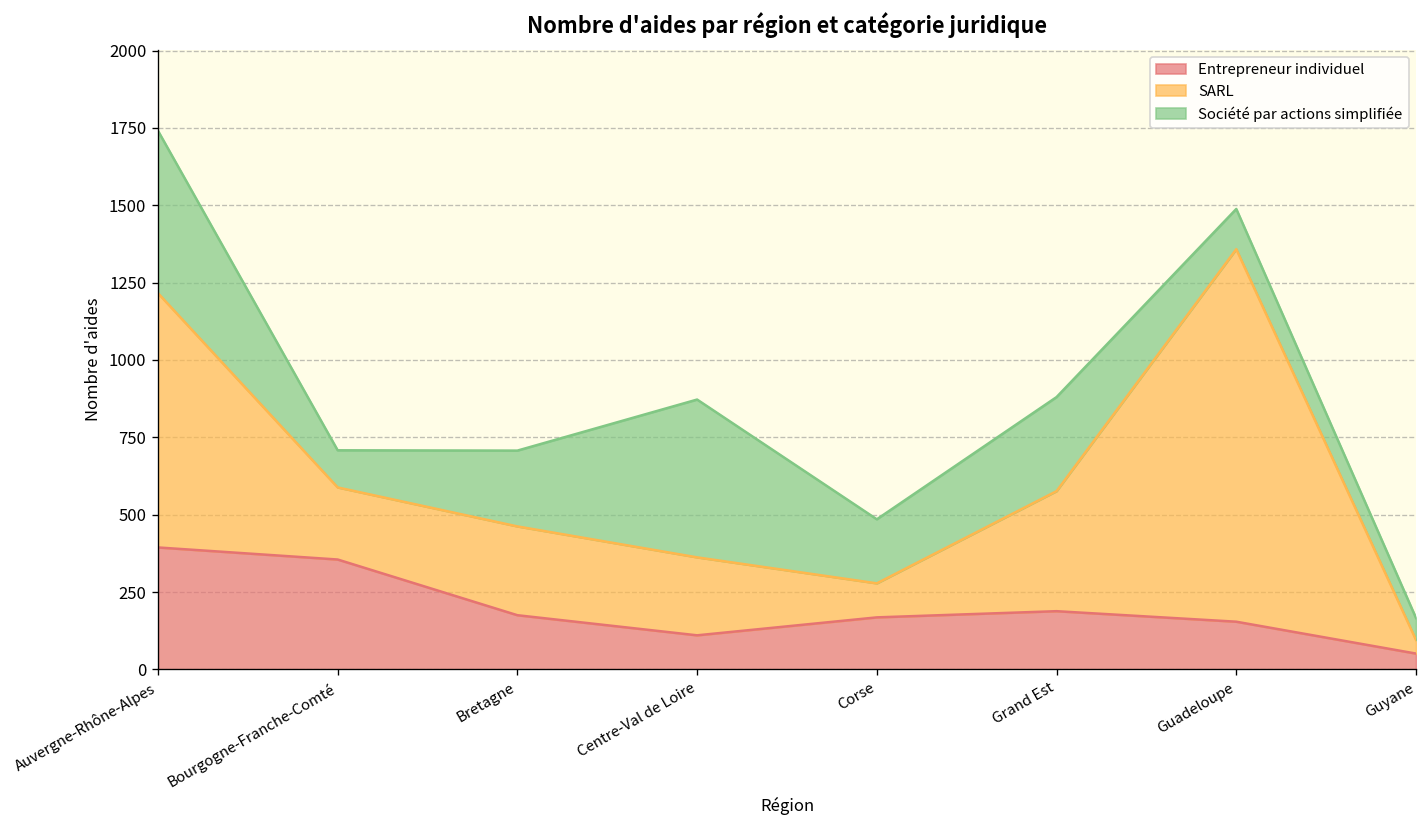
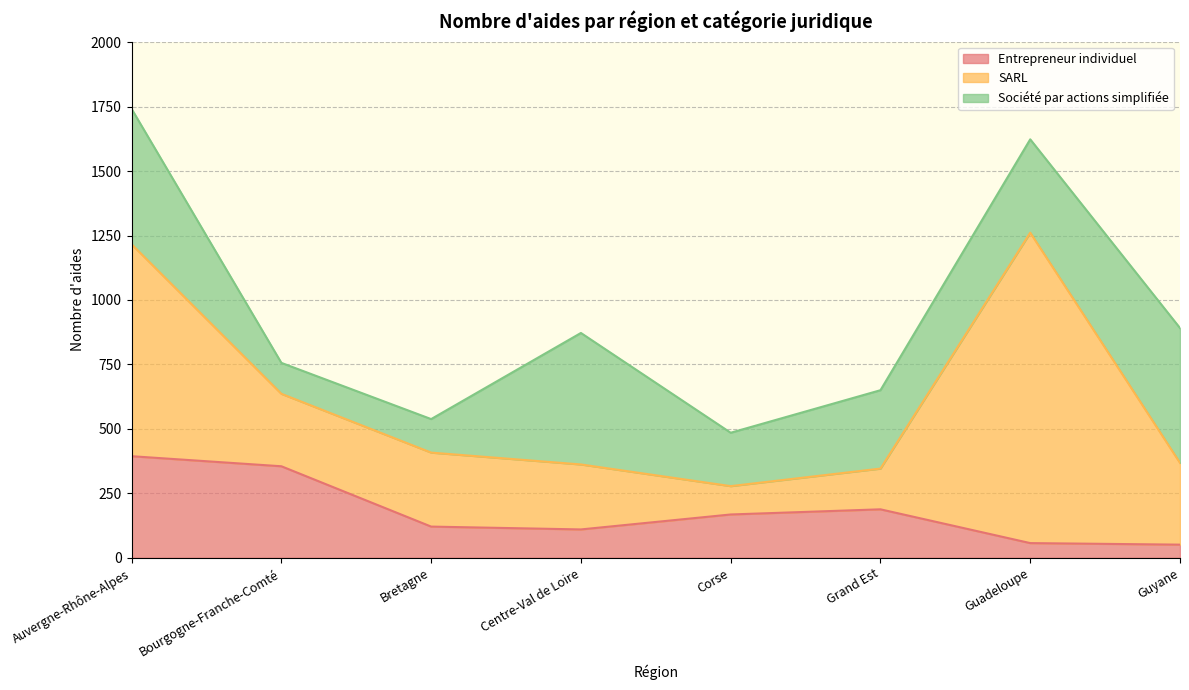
SARL, Bourgogne-Franche-Comté: 230 -> 280
Entrepreneur individuel, Bretagne: 180 -> 120
Société par actions simplifiée, Bretagne: 250 -> 130
SARL, Grand Est: 390 -> 160
Entrepreneur individuel, Guadeloupe: 150 -> 60
Société par actions simplifiée, Guadeloupe: 130 -> 360
SARL, Guyane: 40 -> 320
Société par actions simplifiée, Guyane: 70 -> 520
